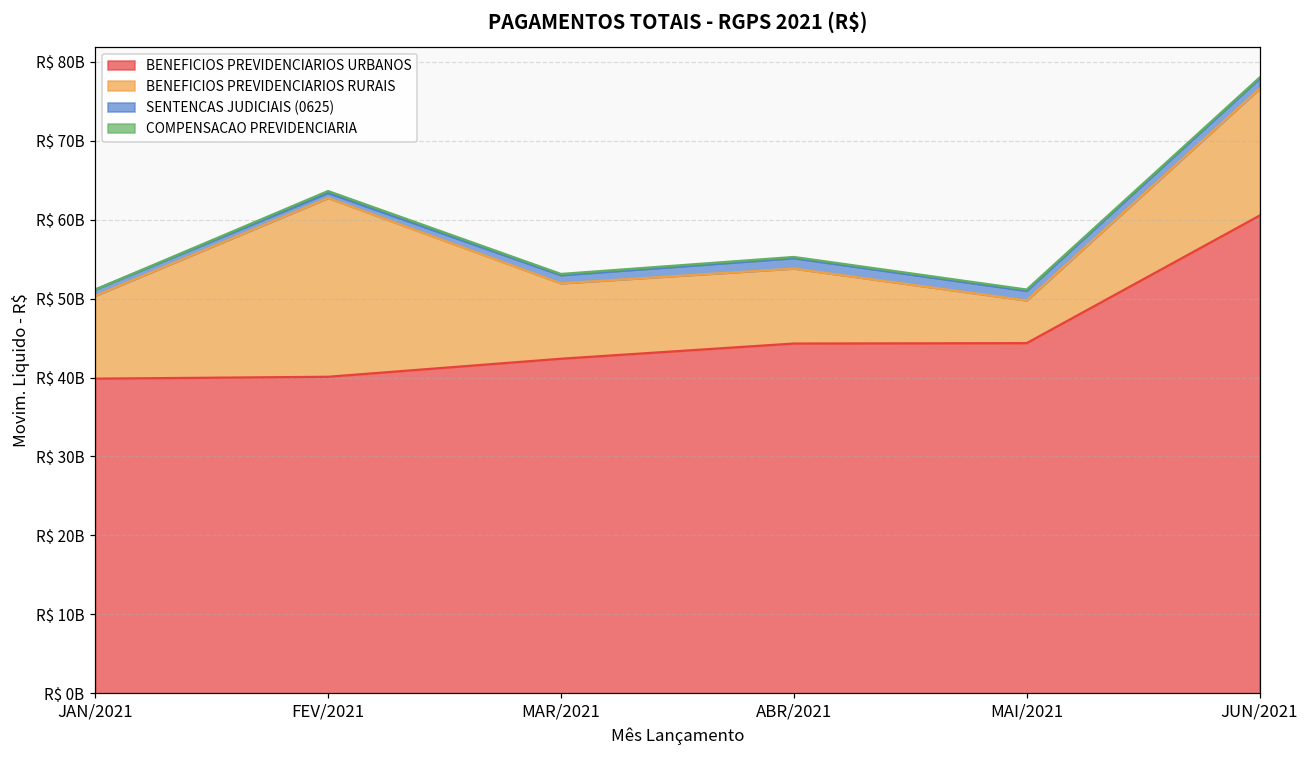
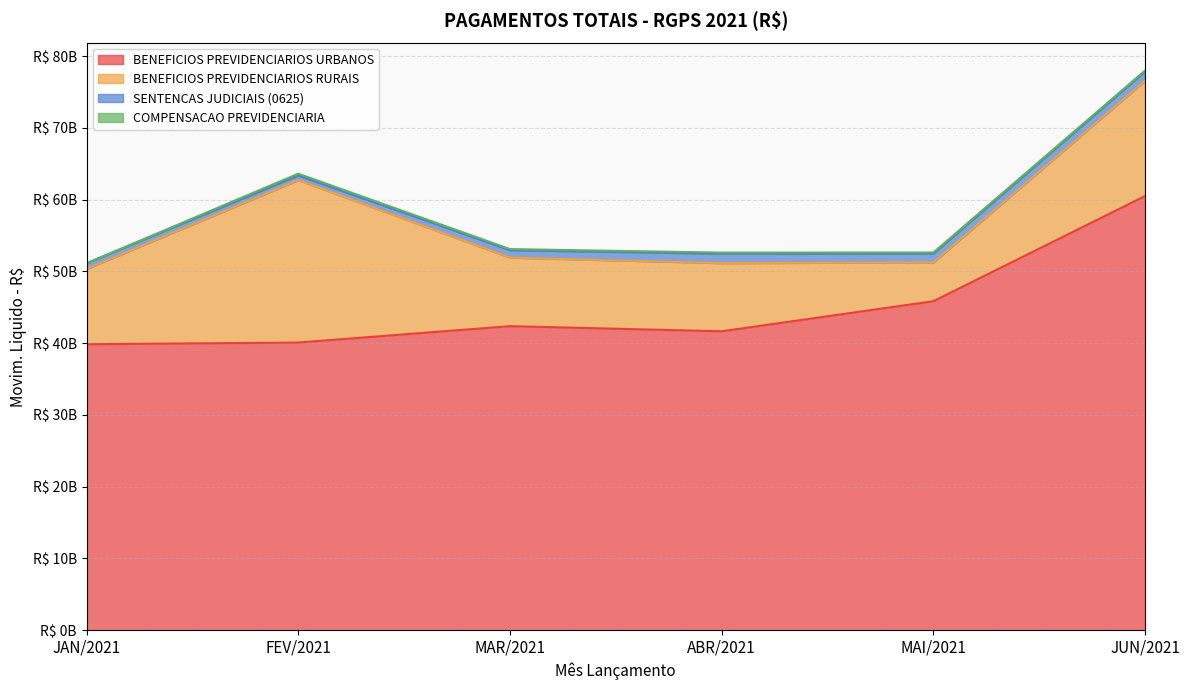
BENEFICIOS PREVIDENCIARIOS URBANOS, ABR/2021: R$ 44000000000 -> R$ 42000000000
BENEFICIOS PREVIDENCIARIOS URBANOS, MAI/2021: R$ 44000000000 -> R$ 46000000000
